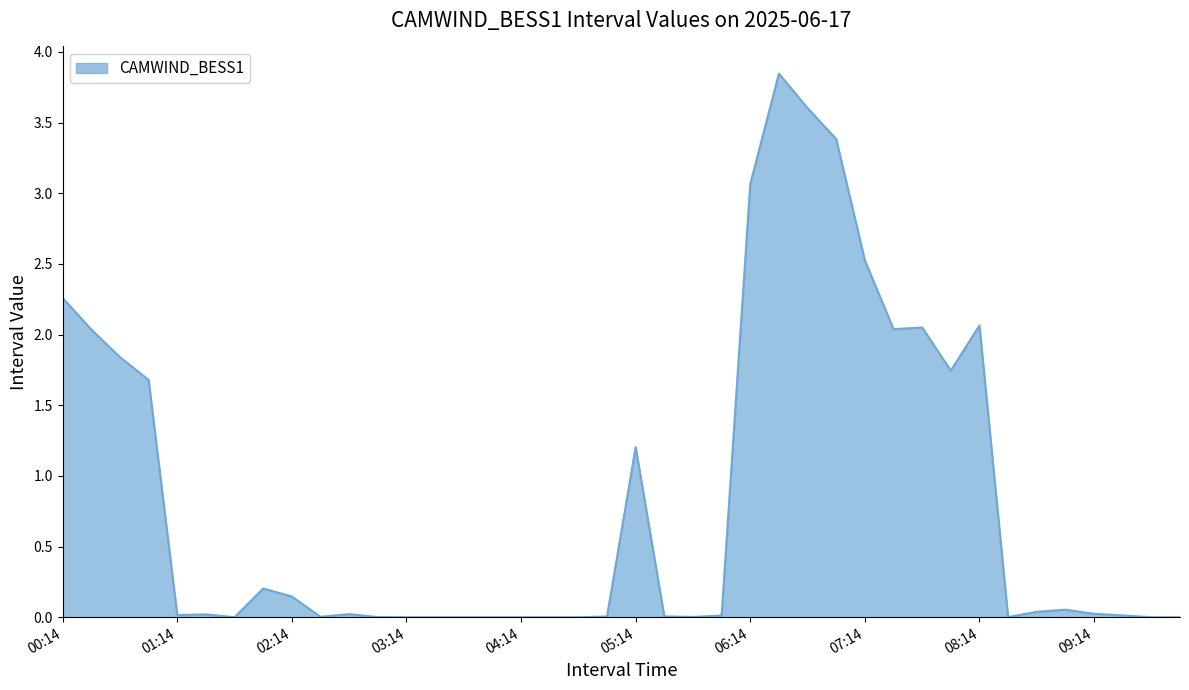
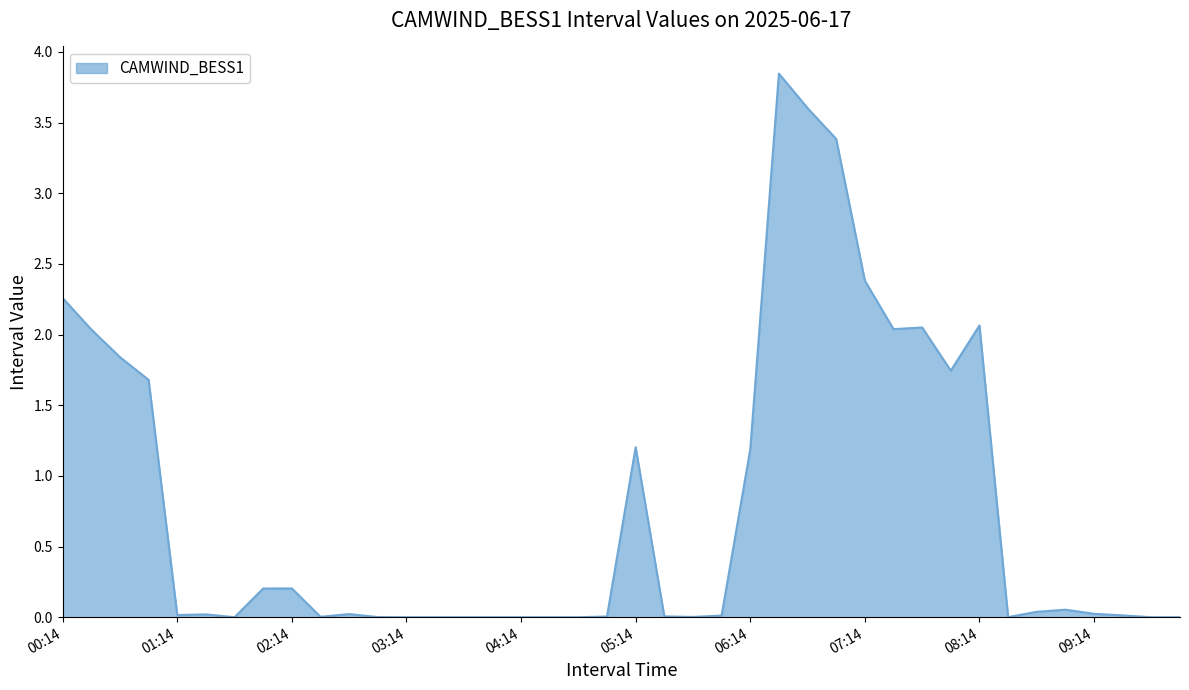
02:14: 0.15 -> 0.20
06:14: 3.06 -> 1.19
07:14: 2.53 -> 2.38
